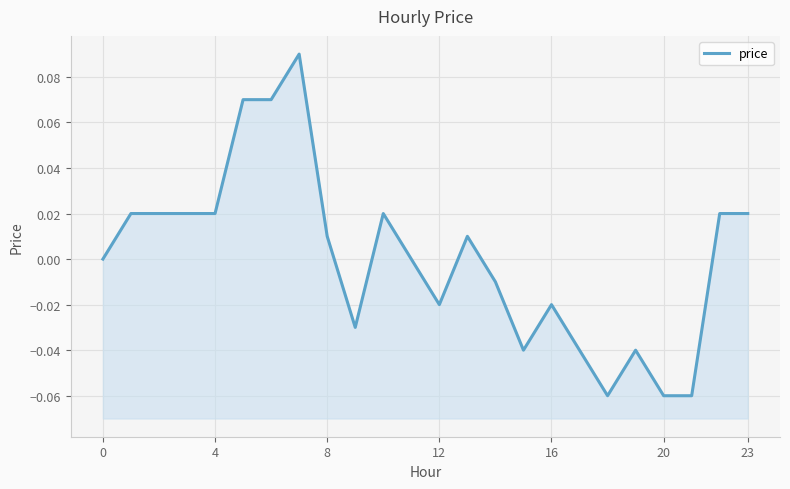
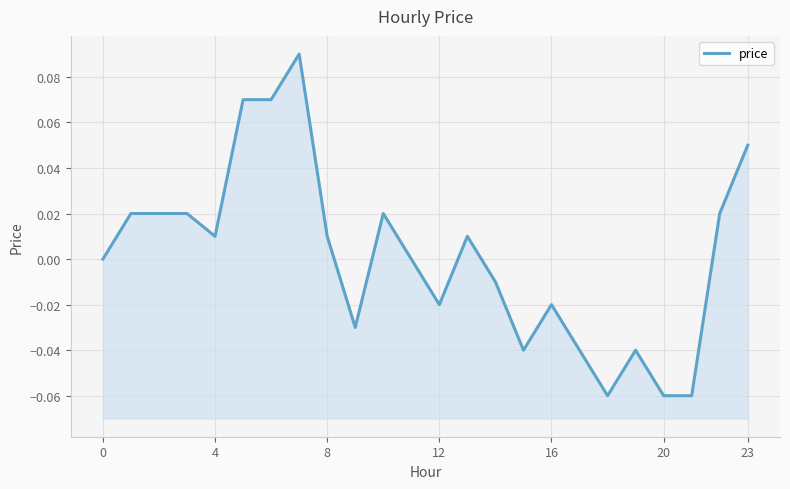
4: 0.02 -> 0.01
23: 0.02 -> 0.05
